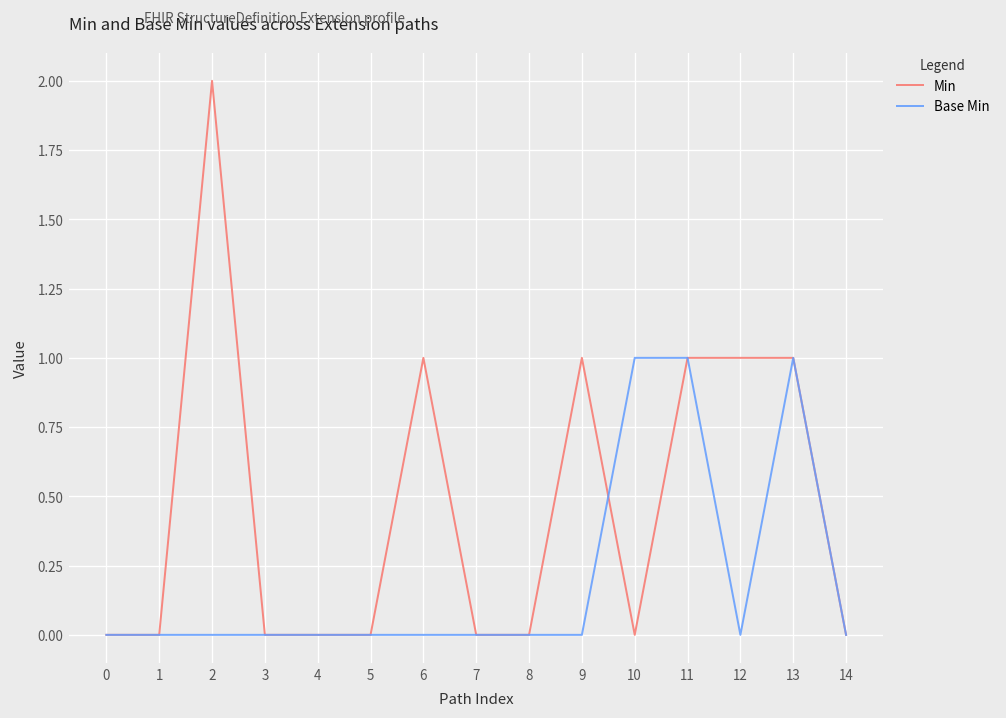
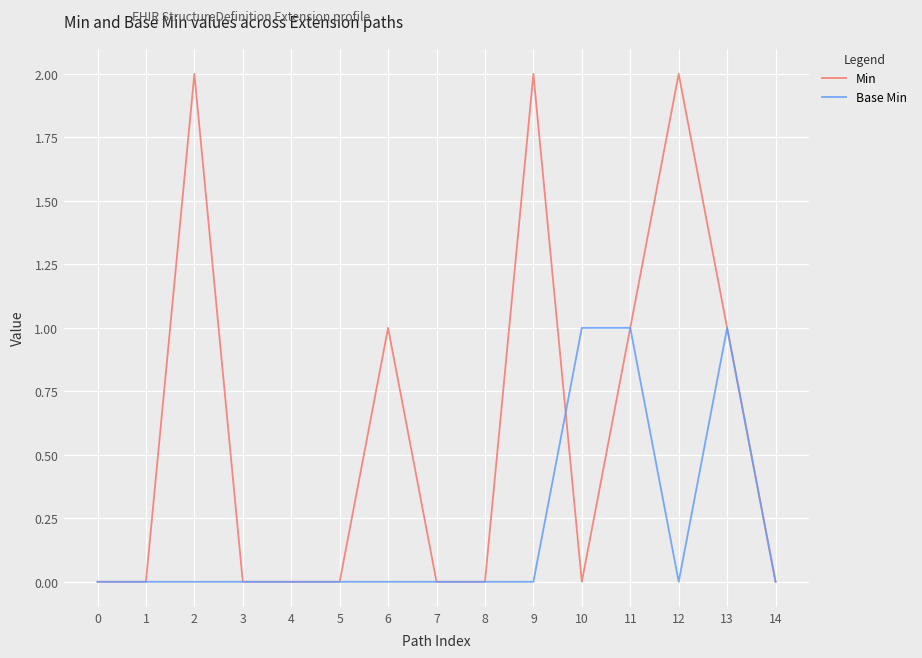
Min, 9: 1 -> 2
Min, 12: 1 -> 2
